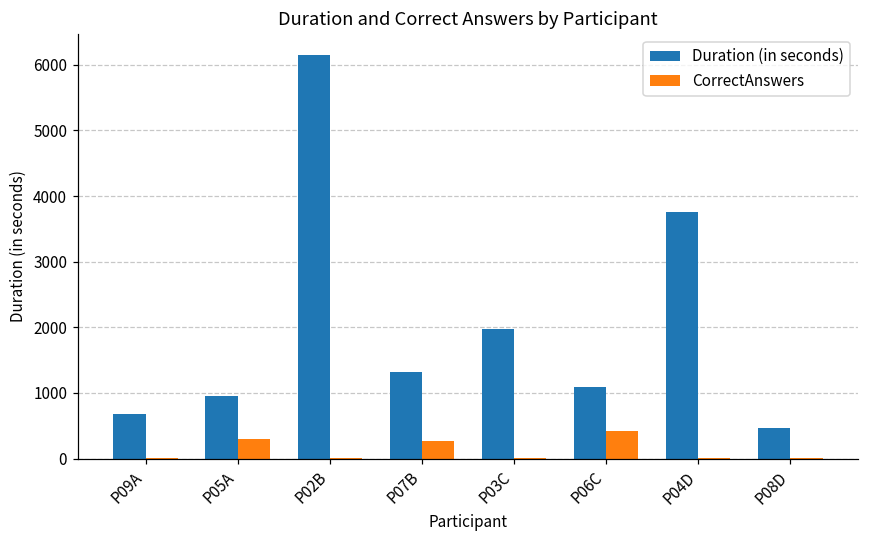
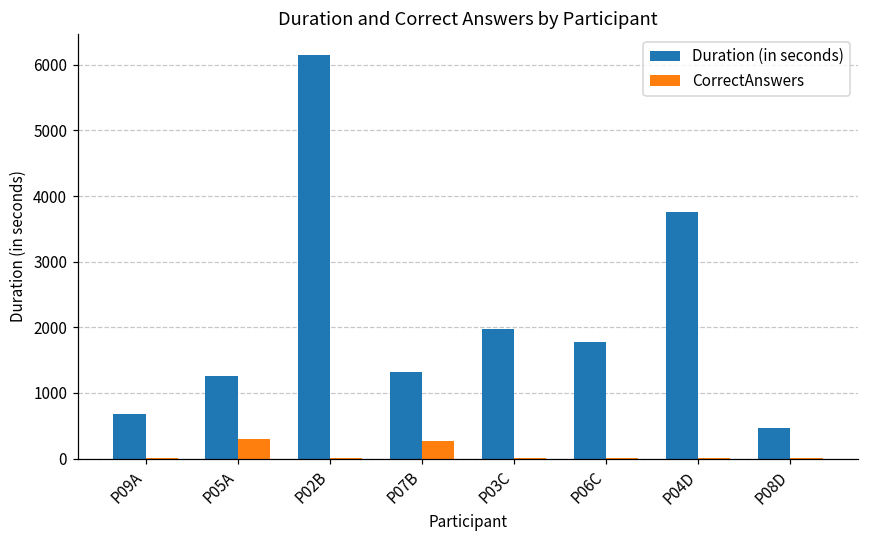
Duration (in seconds), P05A: 1000 -> 1300
Duration (in seconds), P06C: 1100 -> 1800
CorrectAnswers, P06C: 400 -> 0
